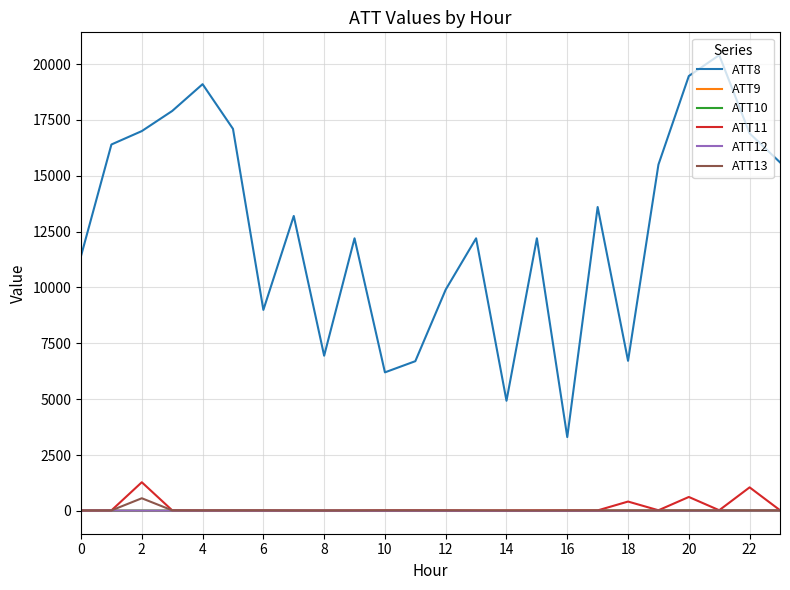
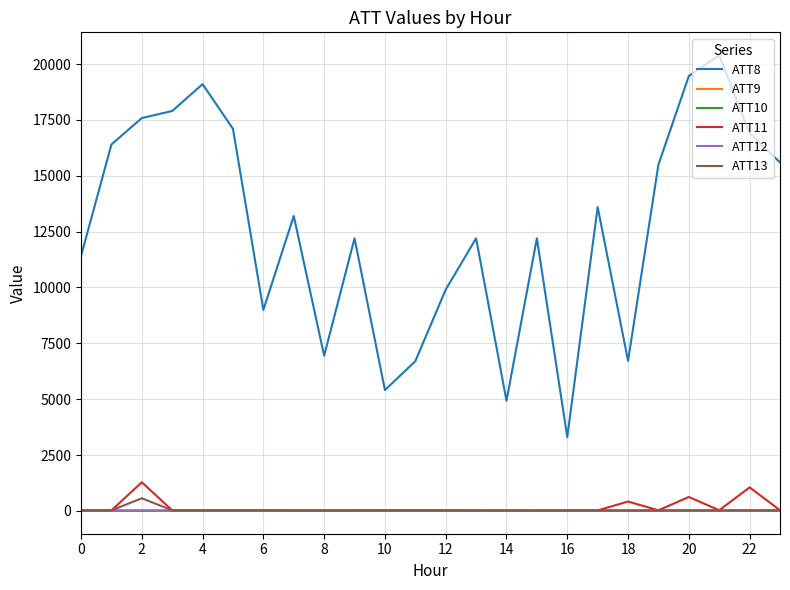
ATT8, 2: 17000 -> 17600
ATT8, 10: 6200 -> 5400
